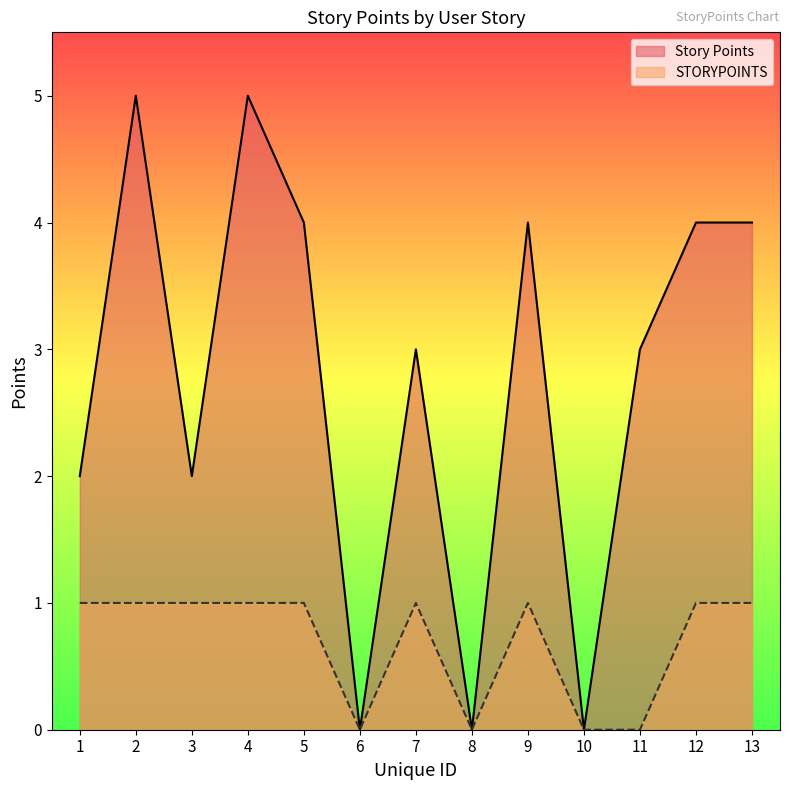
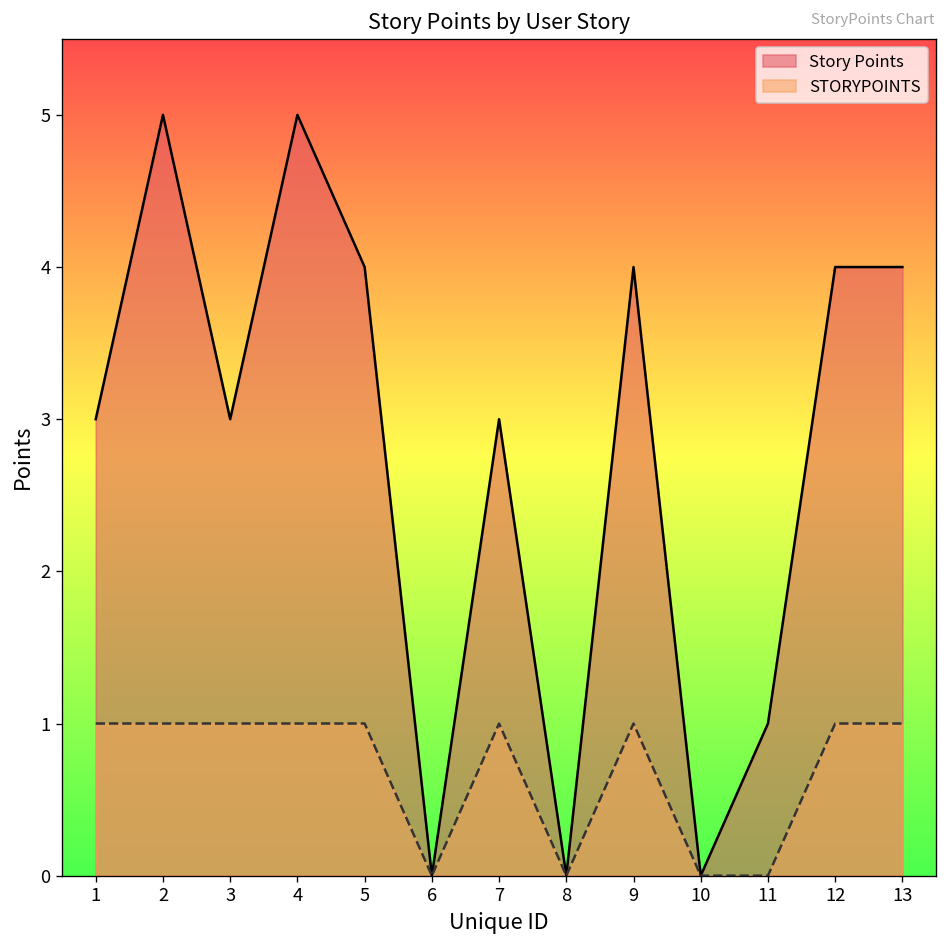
Story Points, 1: 2 -> 3
Story Points, 3: 2 -> 3
Story Points, 11: 3 -> 1
